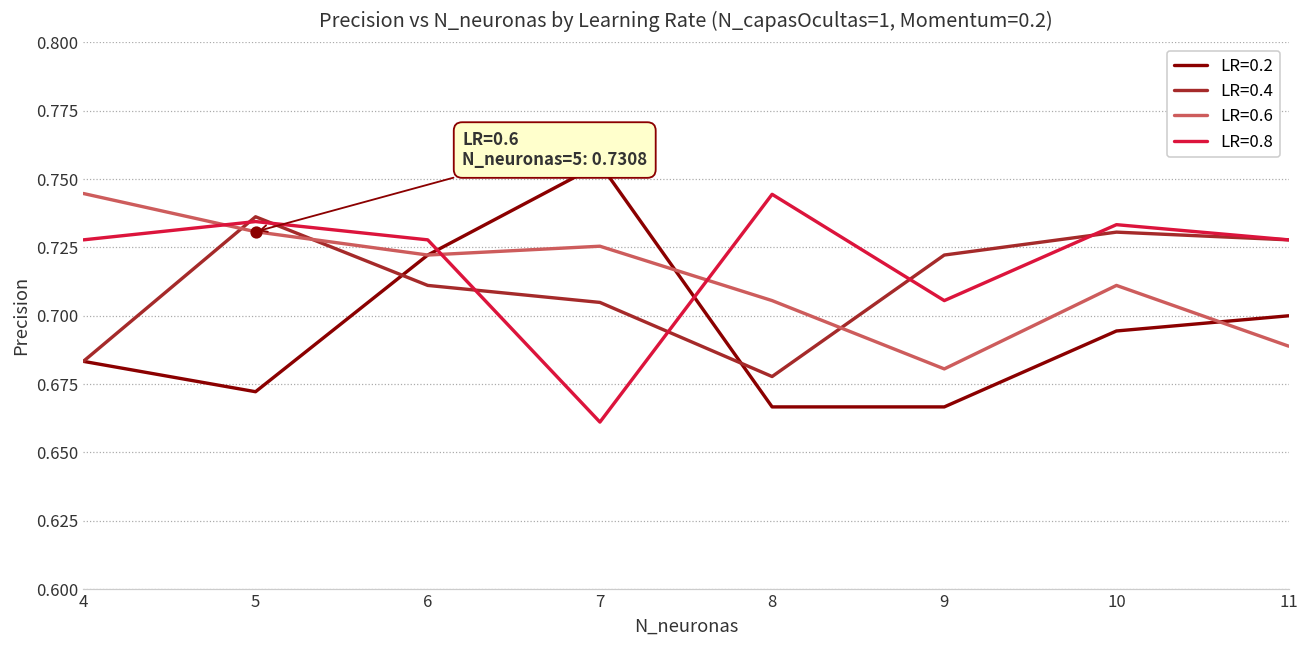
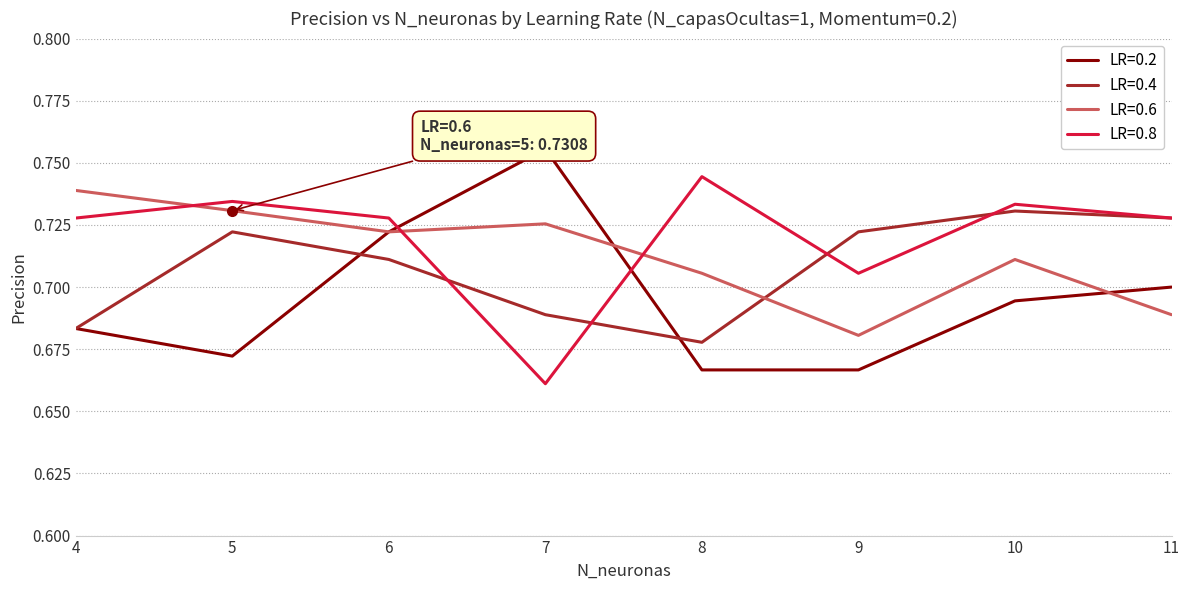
LR=0.6, 4: 0.745 -> 0.739
LR=0.4, 5: 0.736 -> 0.722
LR=0.4, 7: 0.705 -> 0.689
